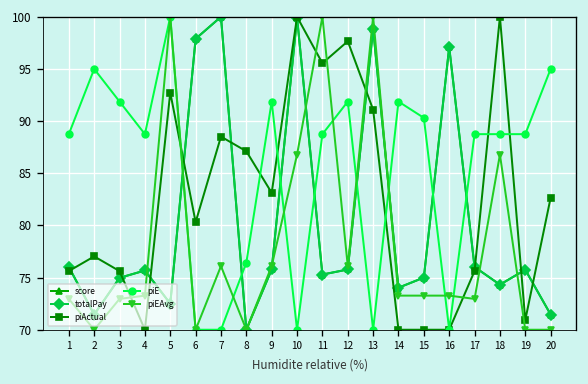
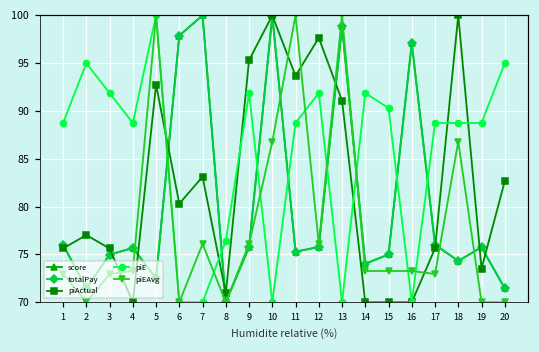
piActual, 7: 89 -> 83
piActual, 8: 87 -> 71
piActual, 9: 83 -> 95
piActual, 11: 96 -> 94
piActual, 19: 71 -> 74
